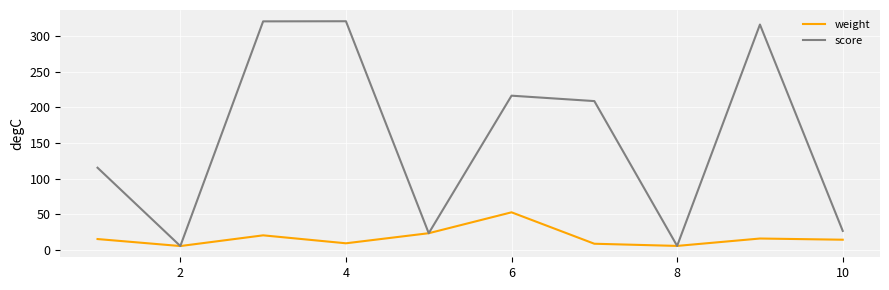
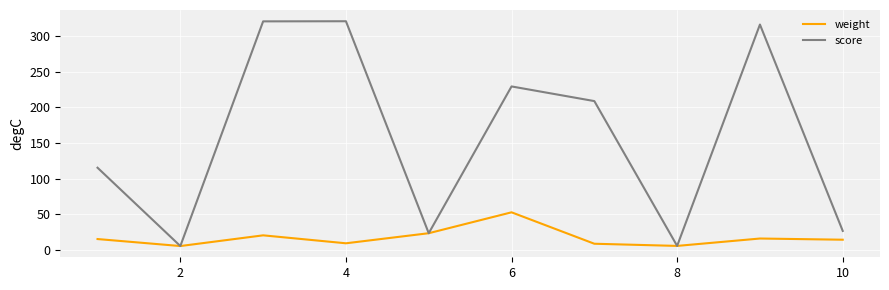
score, 6: 220 -> 230
